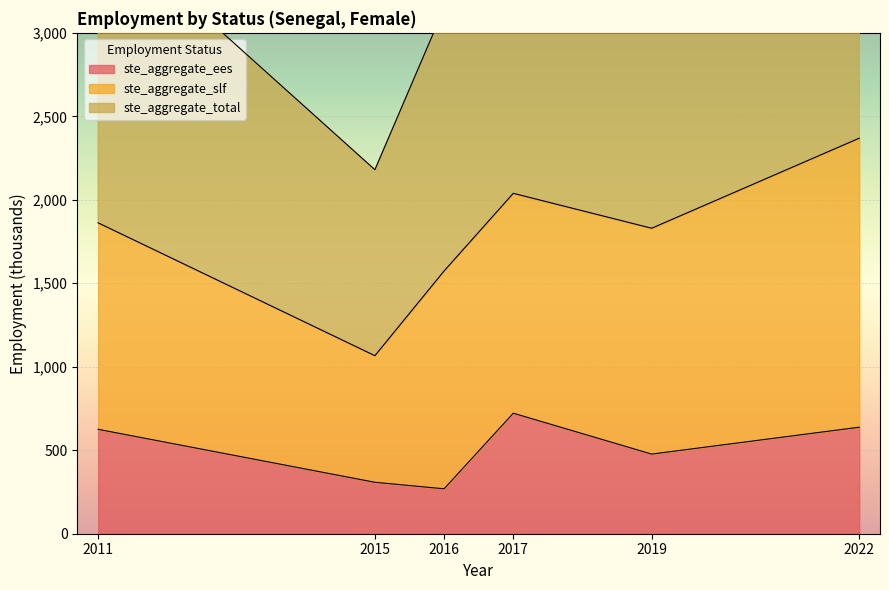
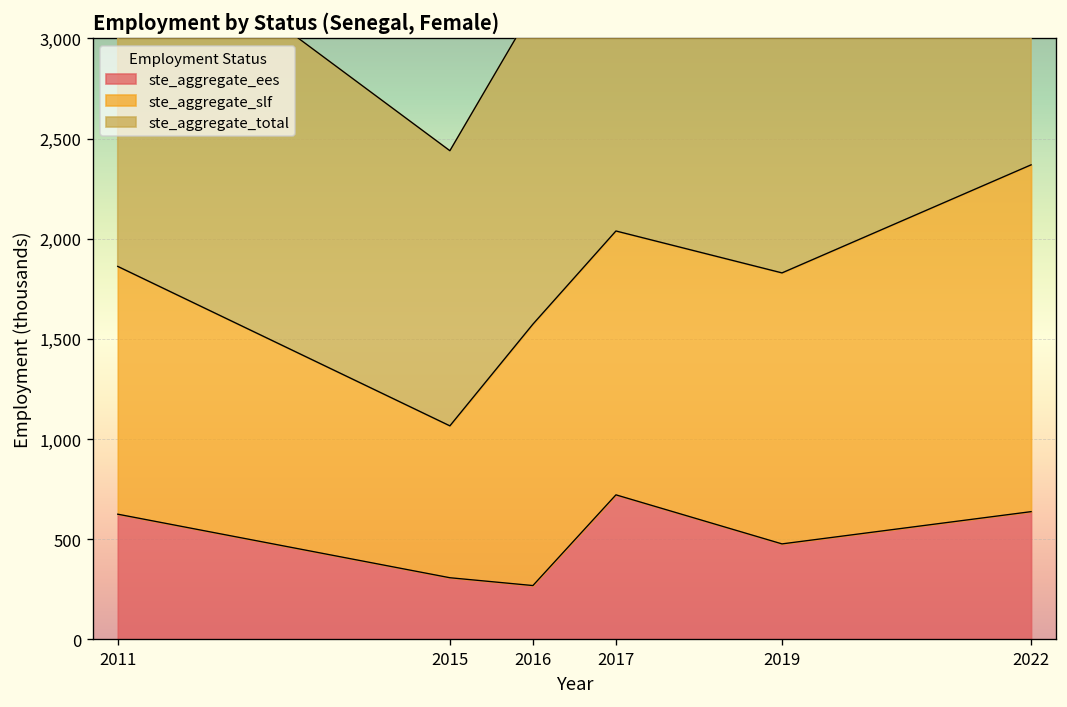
ste_aggregate_total, 2015: 1,110 -> 1,370
